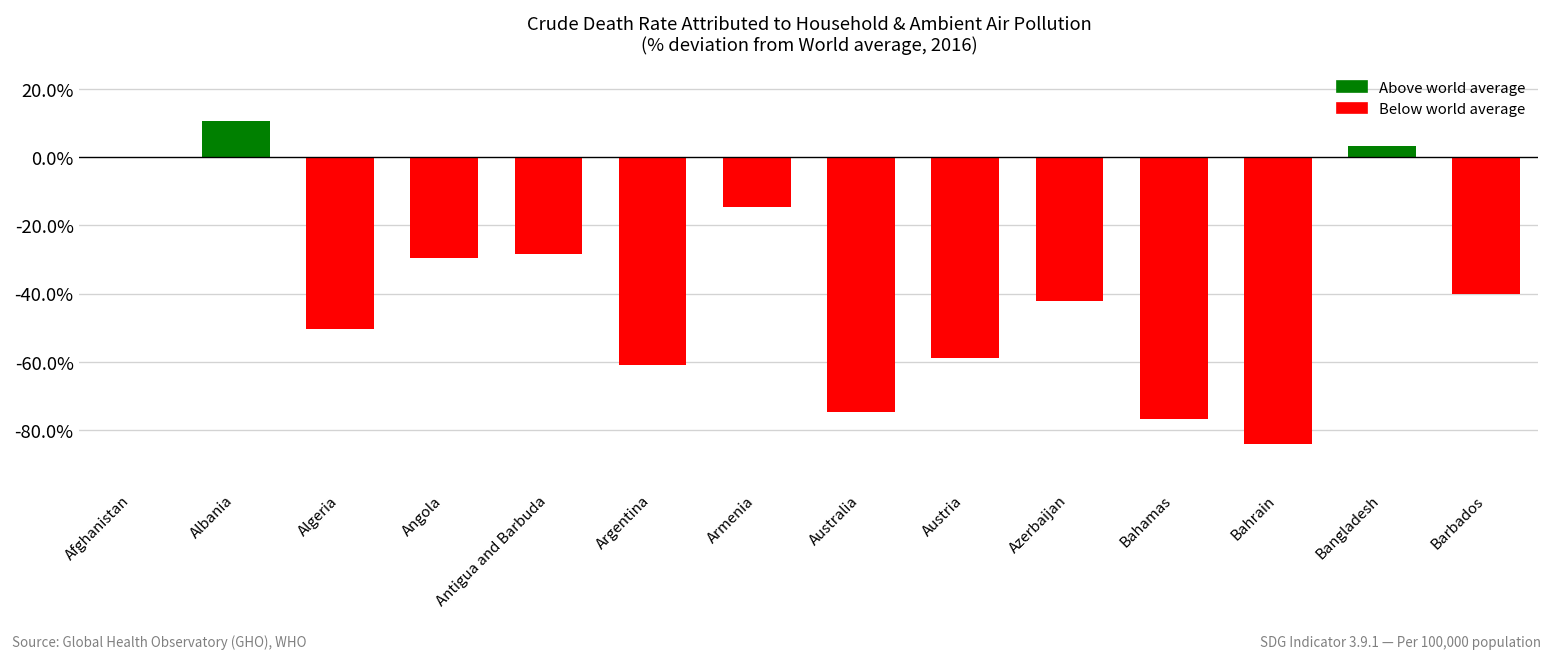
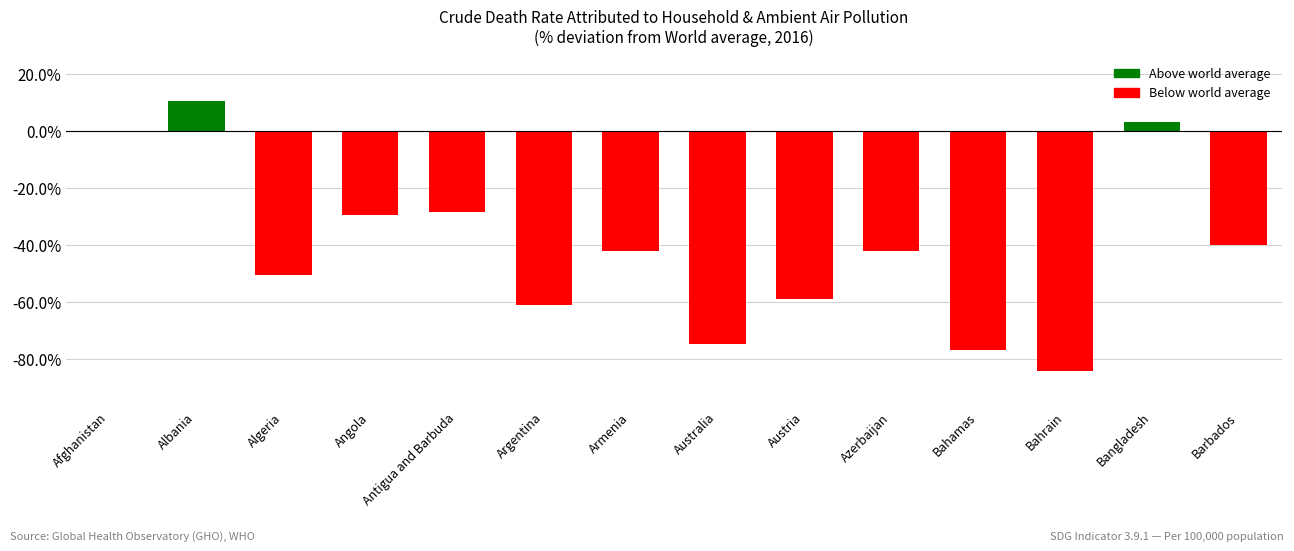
Armenia: -15% -> -42%
